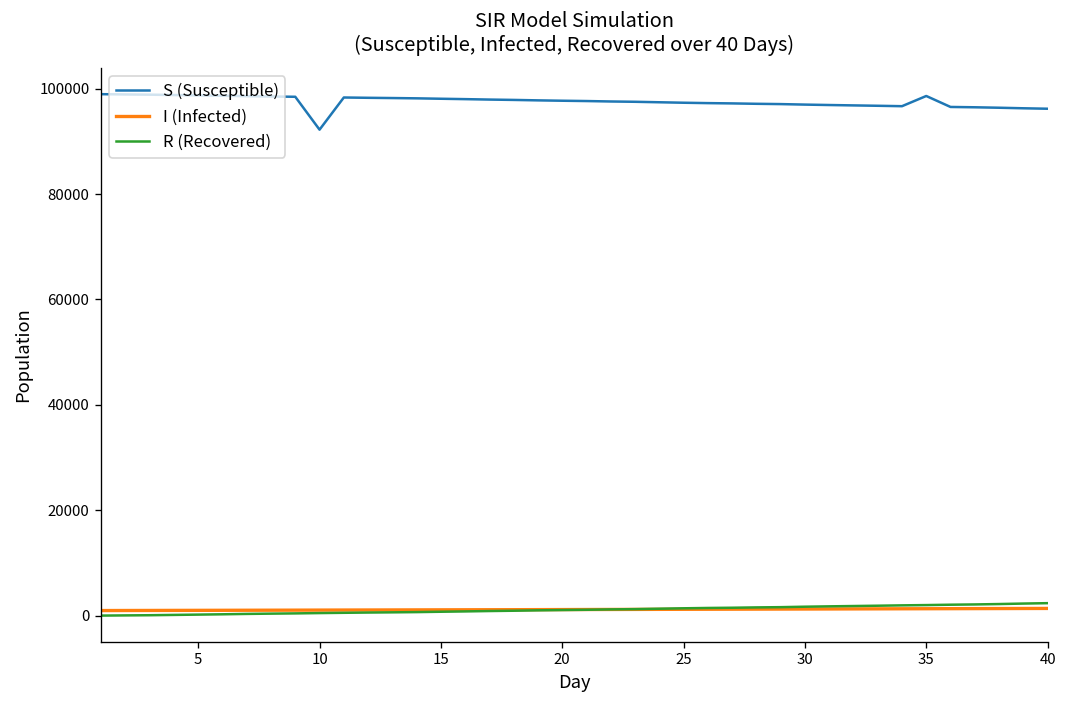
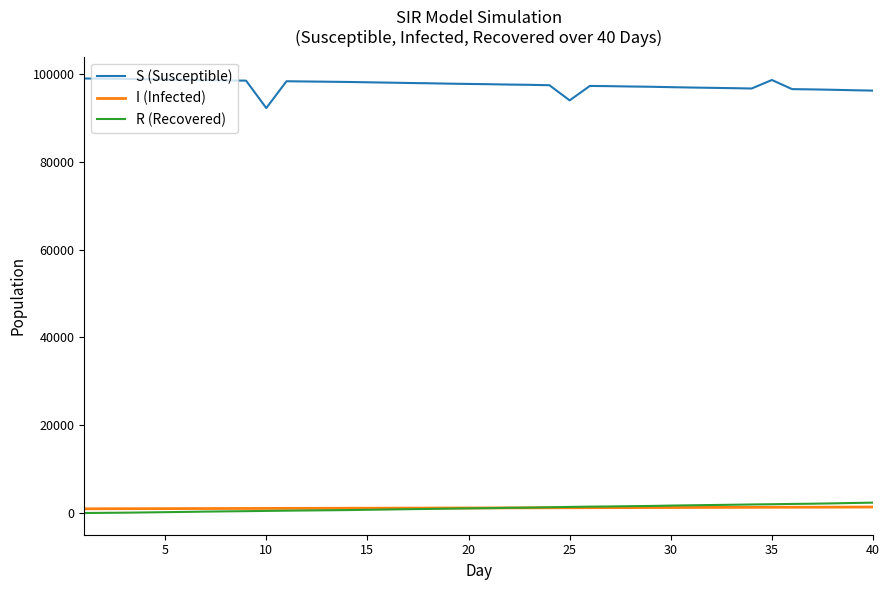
S (Susceptible), 25: 97000 -> 94000
